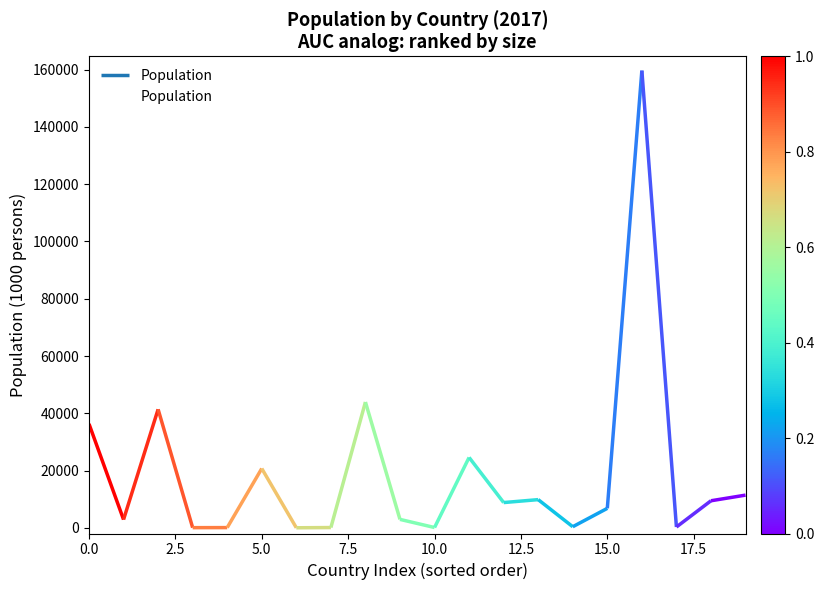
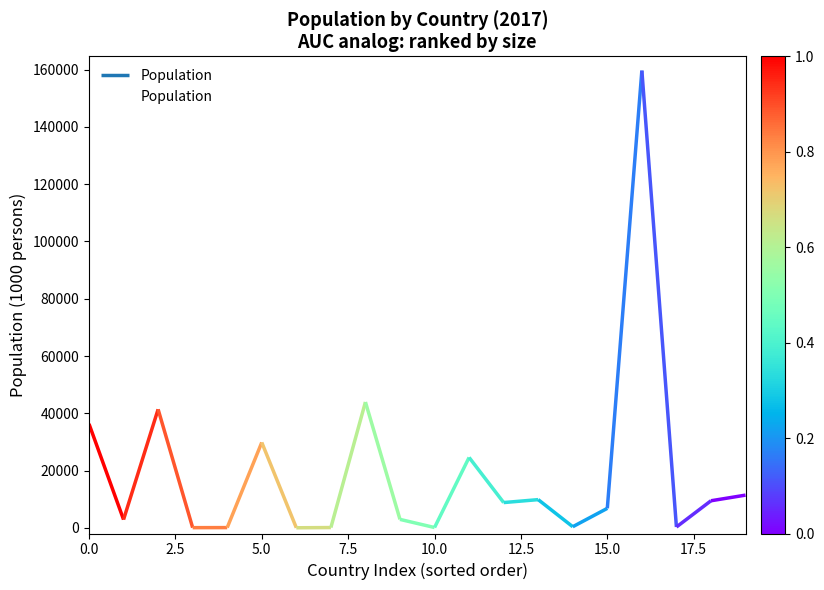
5.0: 21000 -> 30000
